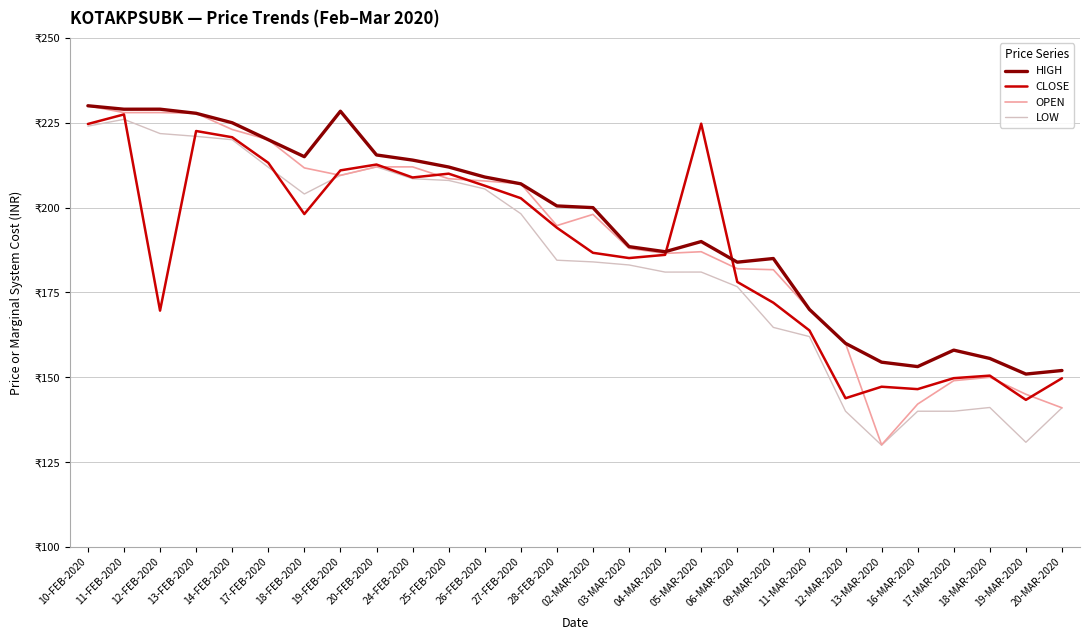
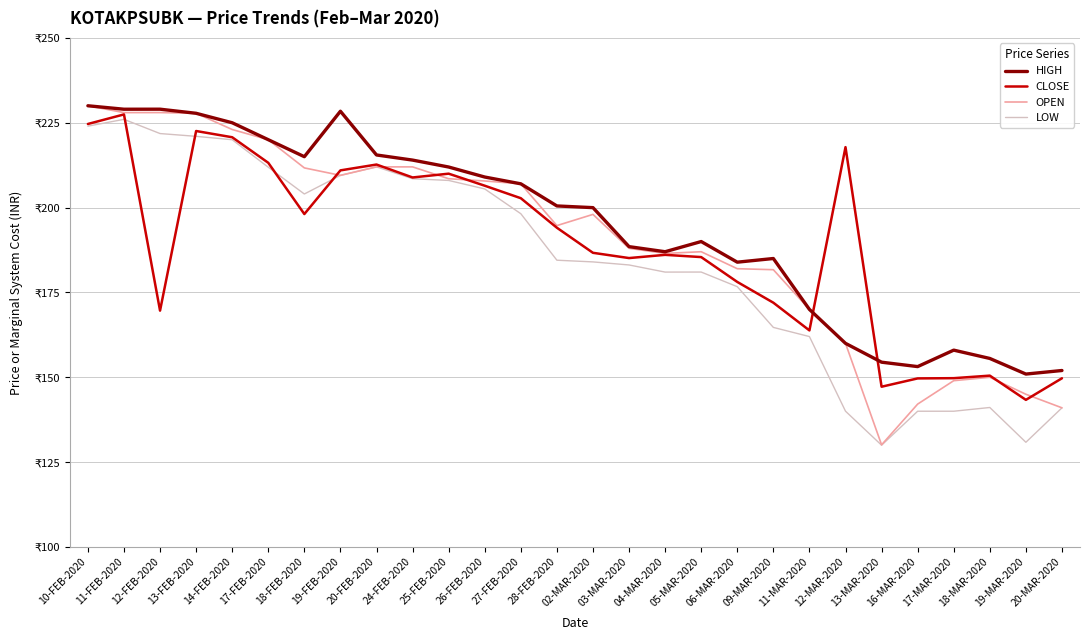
CLOSE, 05-MAR-2020: ₹225 -> ₹185
CLOSE, 12-MAR-2020: ₹144 -> ₹218
CLOSE, 16-MAR-2020: ₹147 -> ₹150
